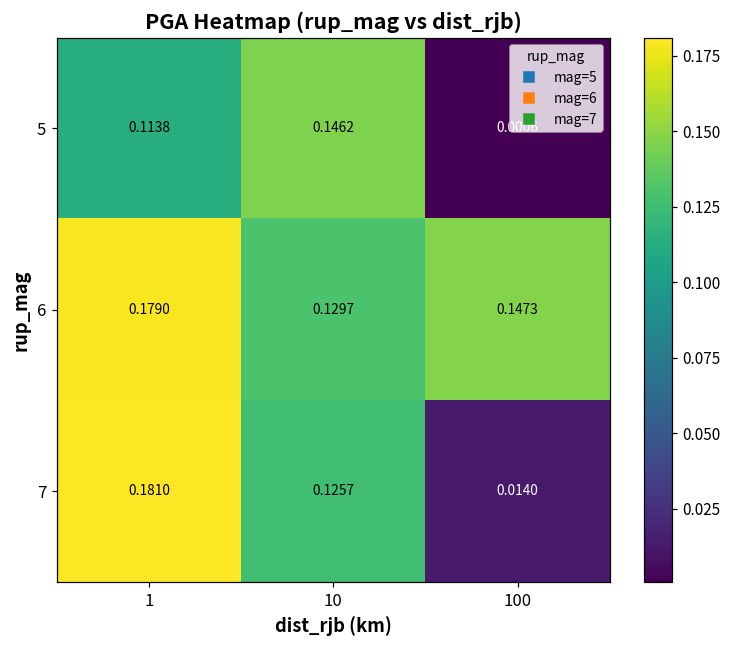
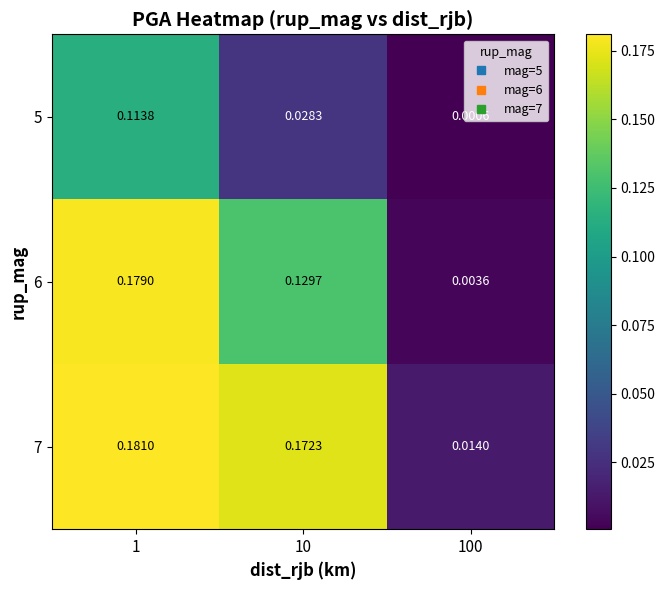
5, 10: 0.1462 -> 0.0283
6, 100: 0.1473 -> 0.0036
7, 10: 0.1257 -> 0.1723
